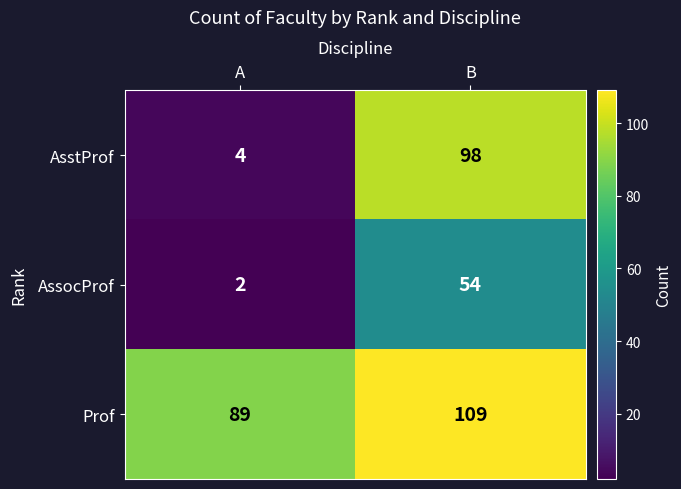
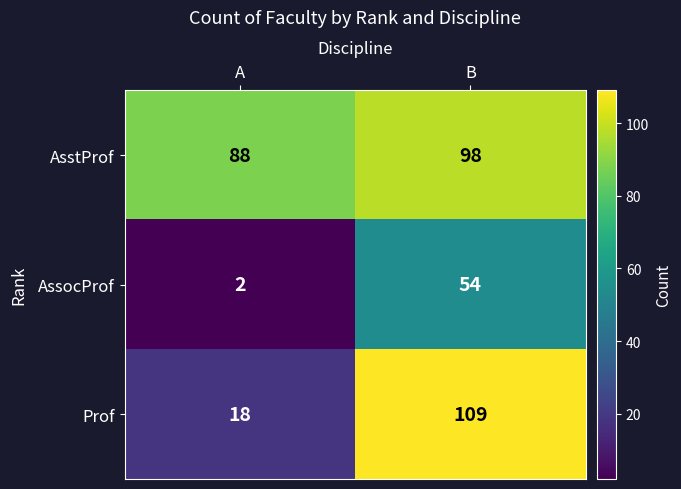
AsstProf, A: 4 -> 88
Prof, A: 89 -> 18
